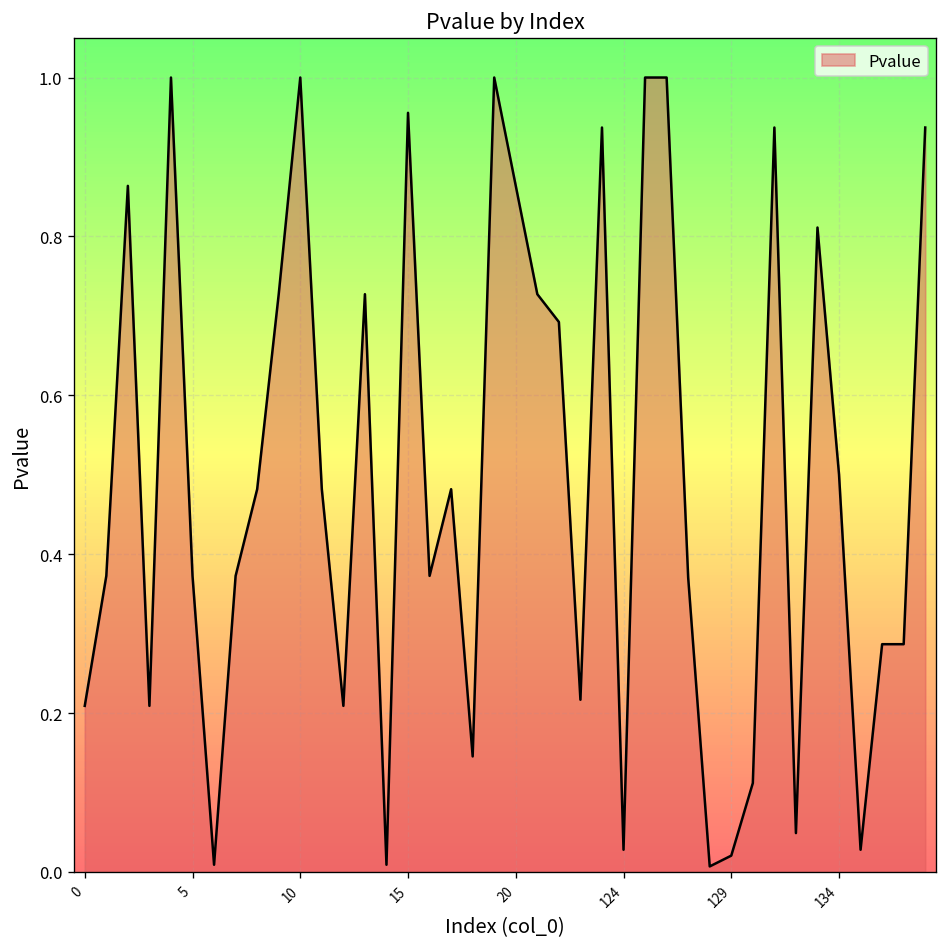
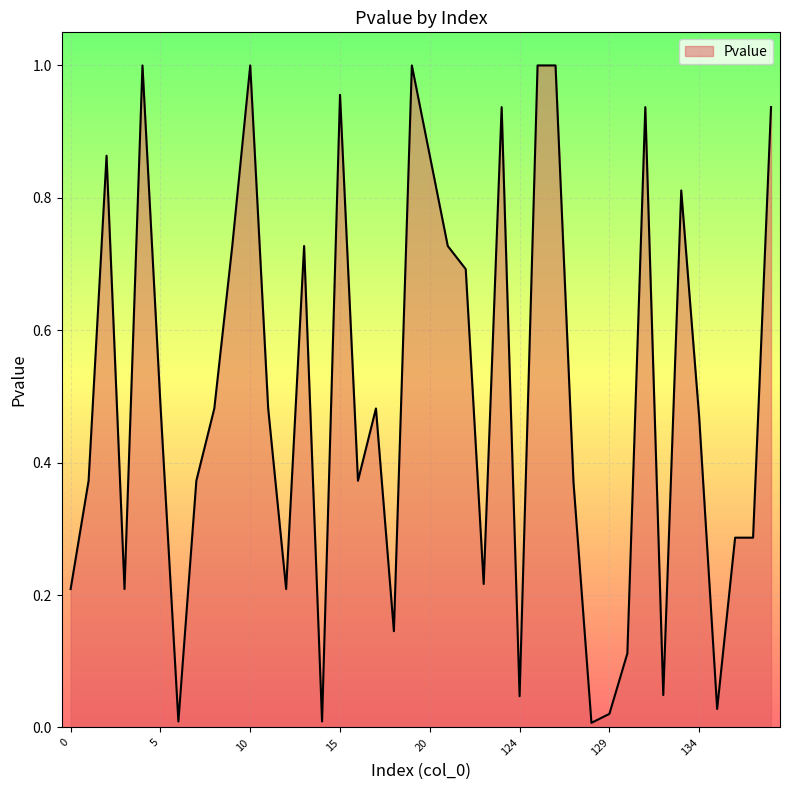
5: 0.37 -> 0.49
124: 0.03 -> 0.05
134: 0.50 -> 0.47
